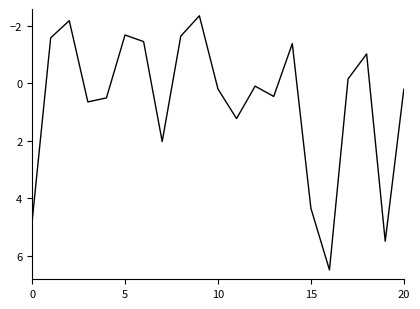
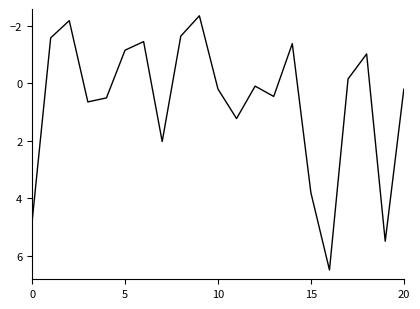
5: -1.7 -> -1.2
15: 4.4 -> 3.8
